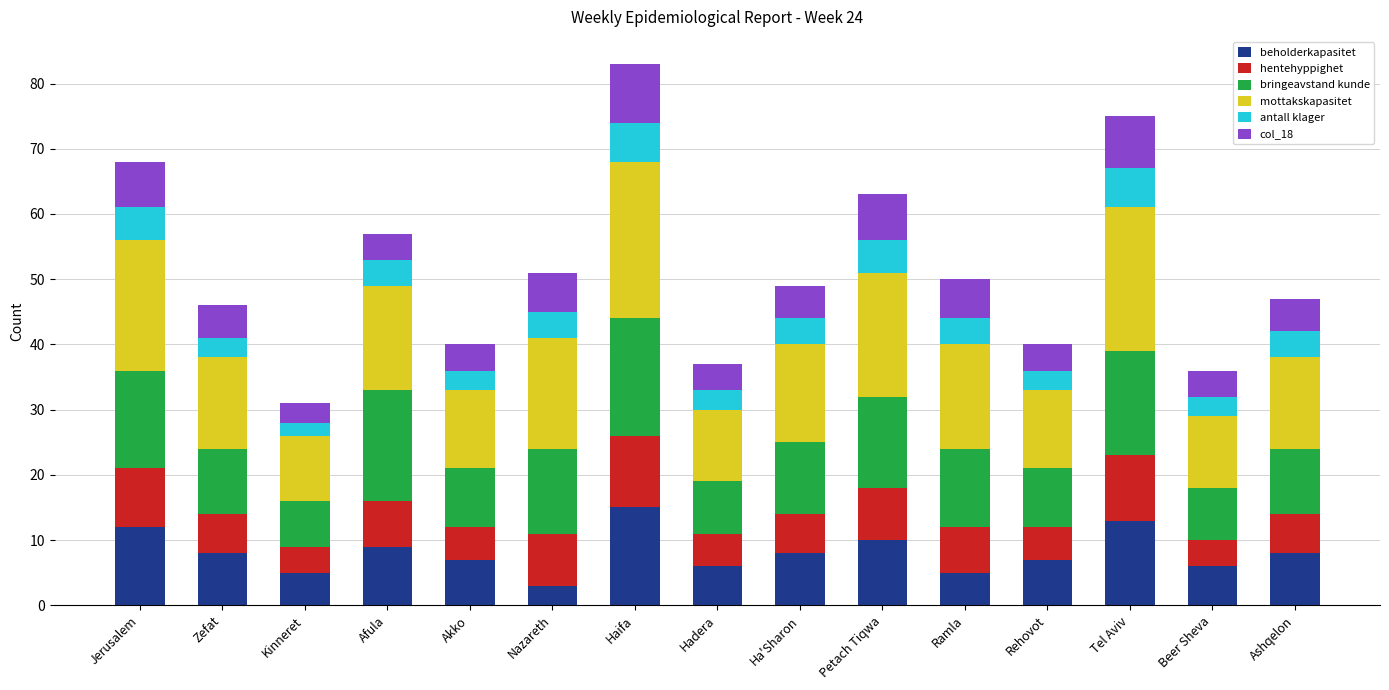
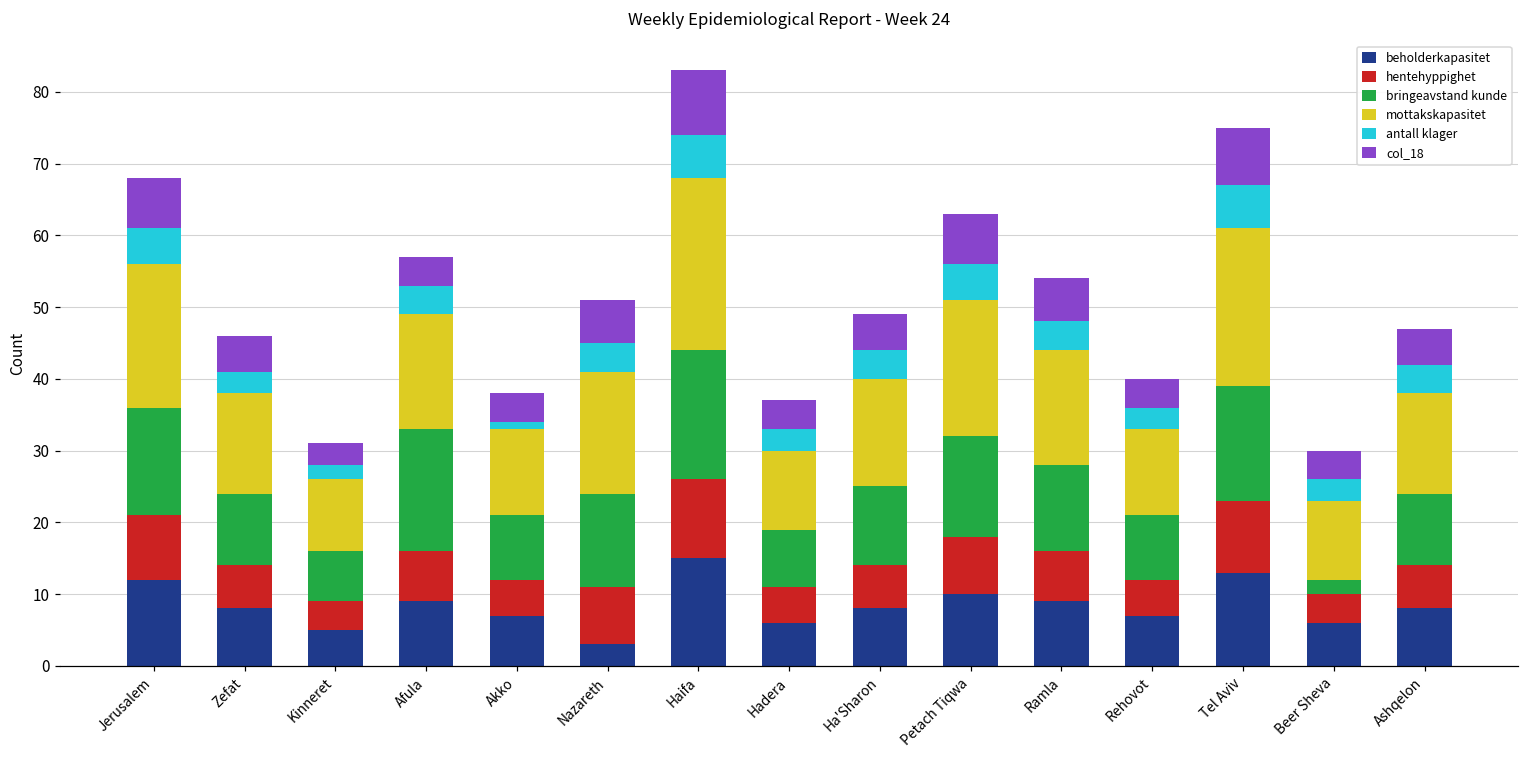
antall klager, Akko: 3 -> 1
beholderkapasitet, Ramla: 5 -> 9
bringeavstand kunde, Beer Sheva: 8 -> 2
